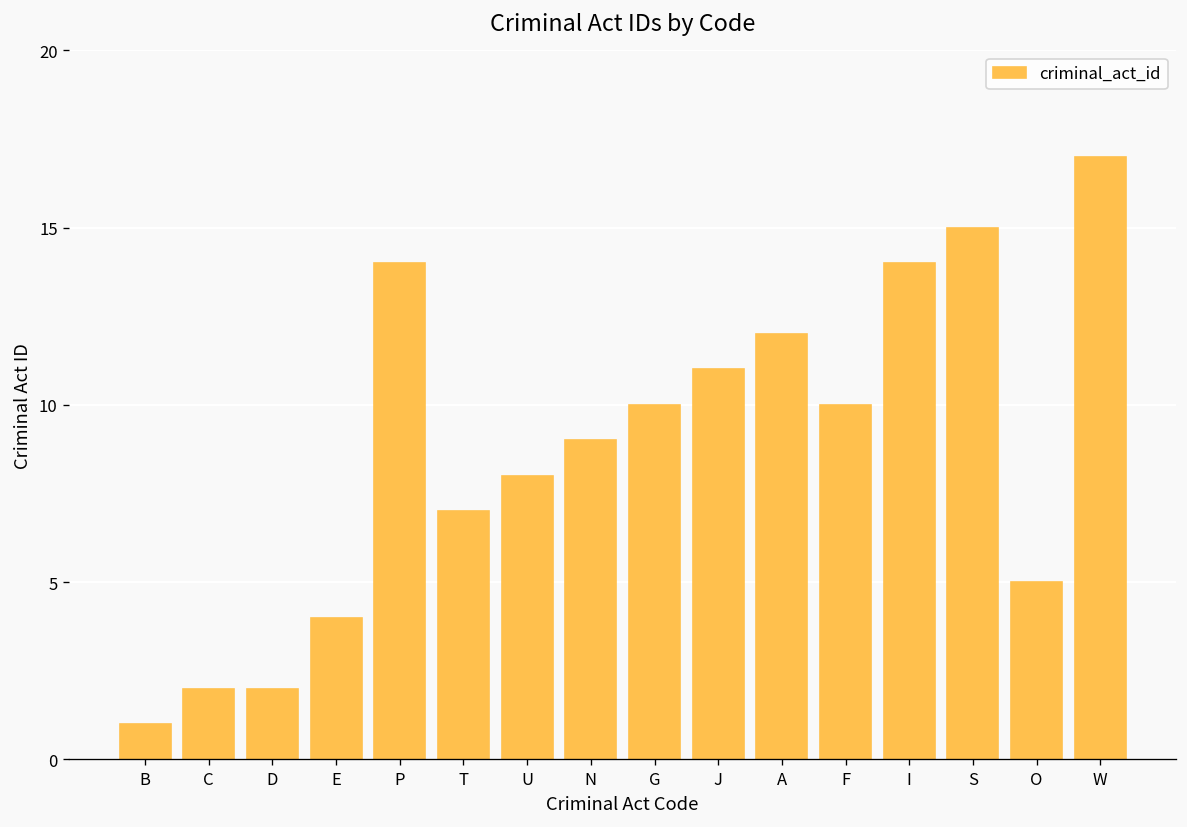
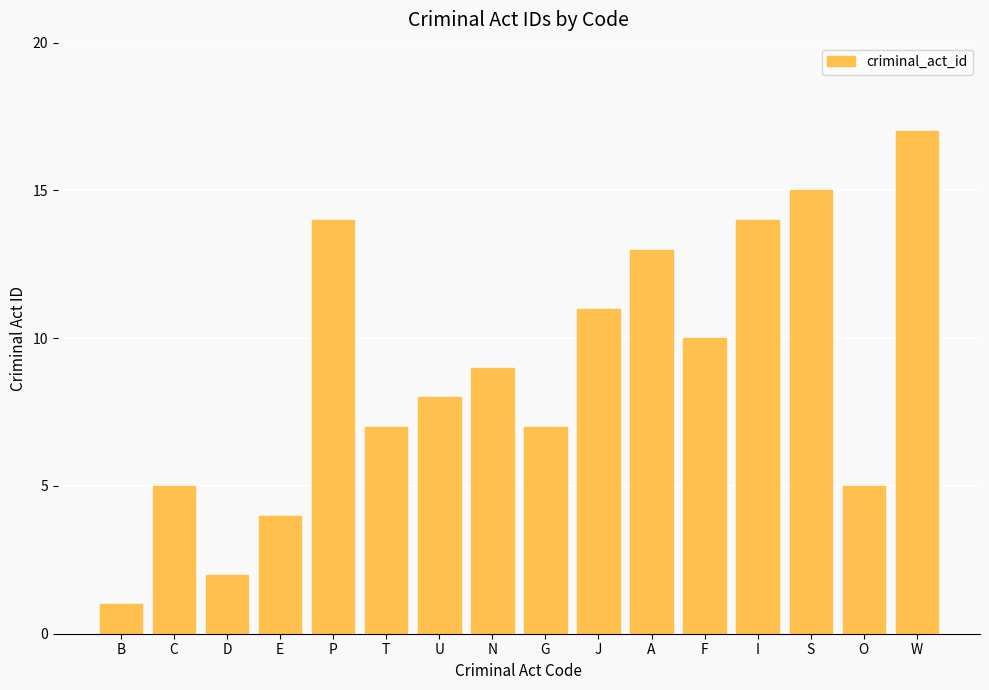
C: 2 -> 5
G: 10 -> 7
A: 12 -> 13
